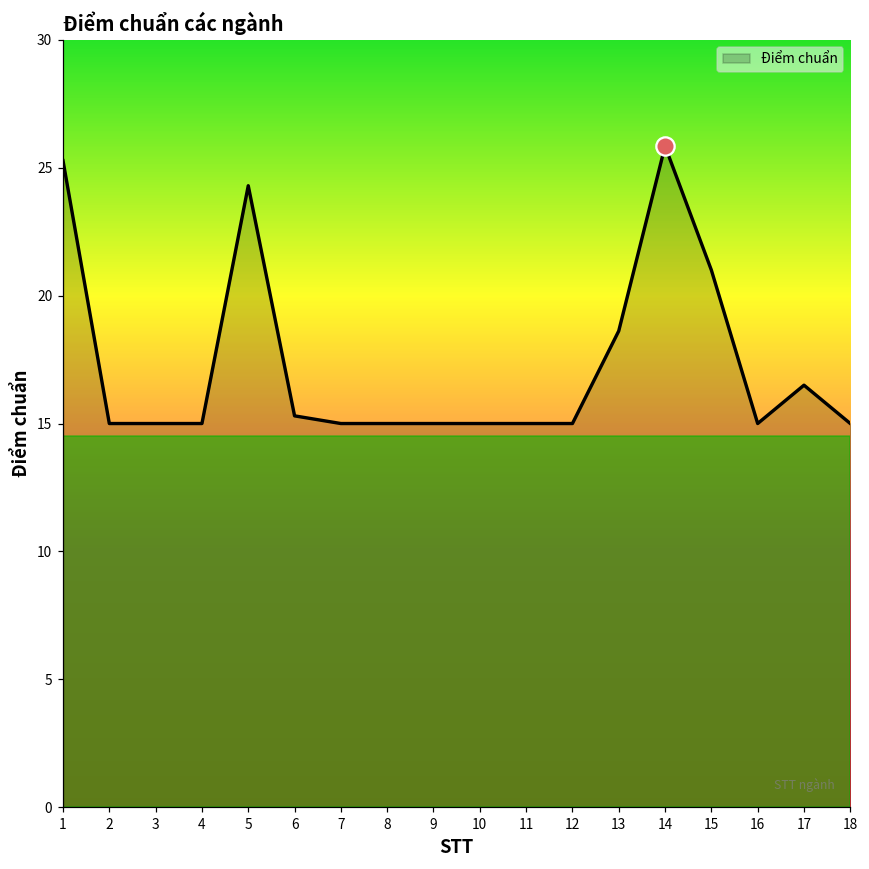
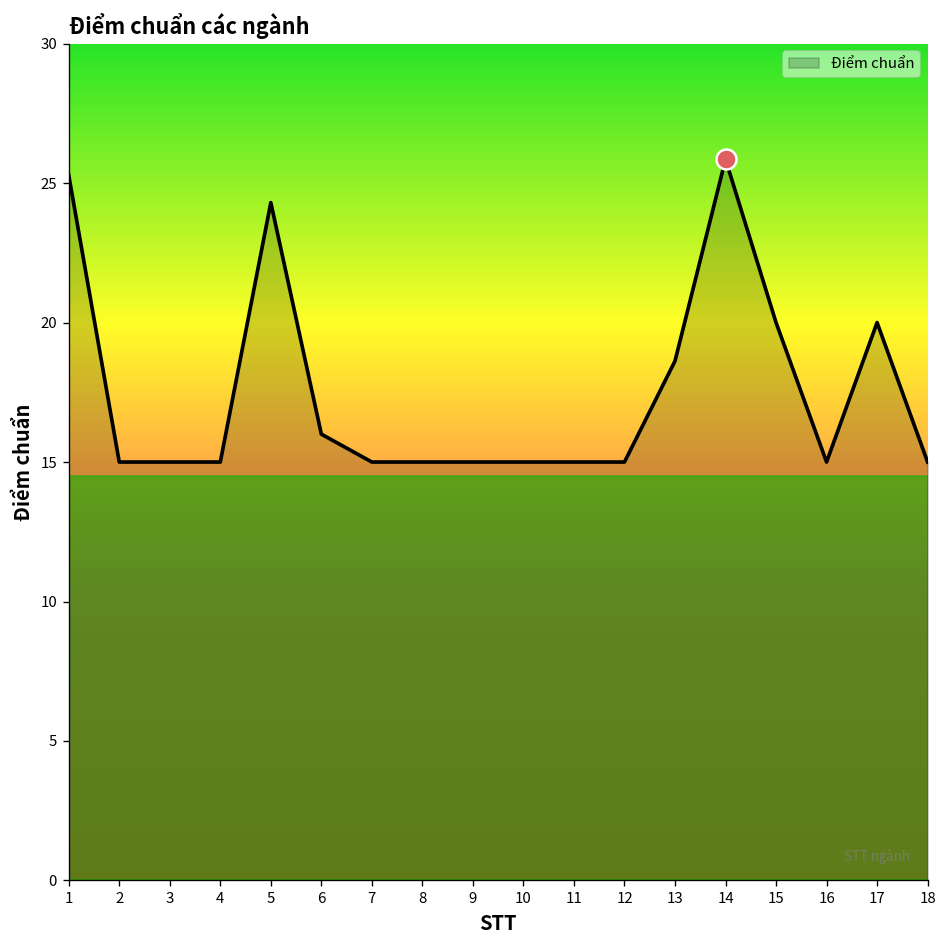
Điểm chuẩn, 6: 15.3 -> 16.0
Điểm chuẩn, 15: 21 -> 20
Điểm chuẩn, 17: 16.5 -> 20.0
